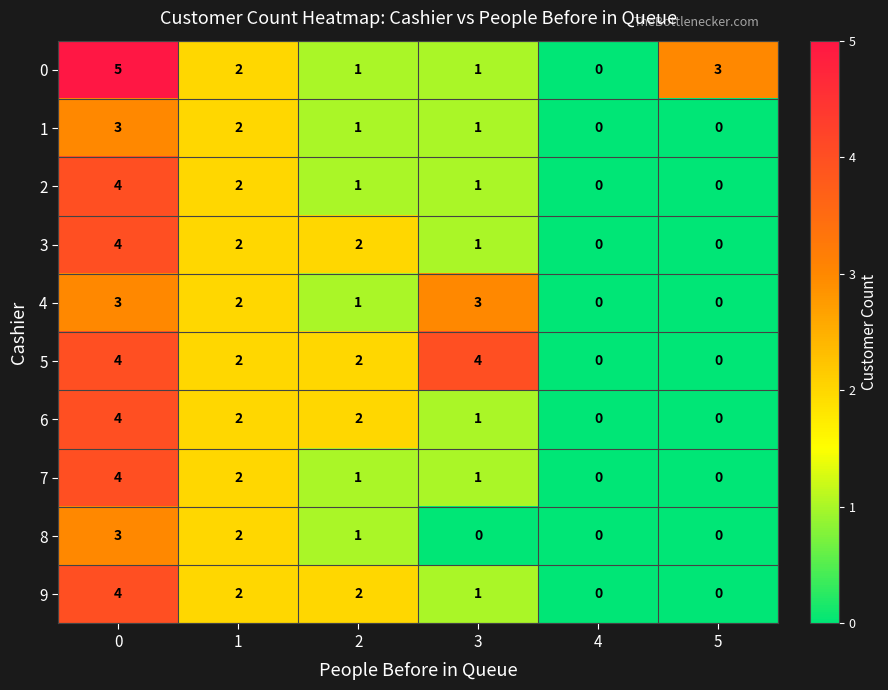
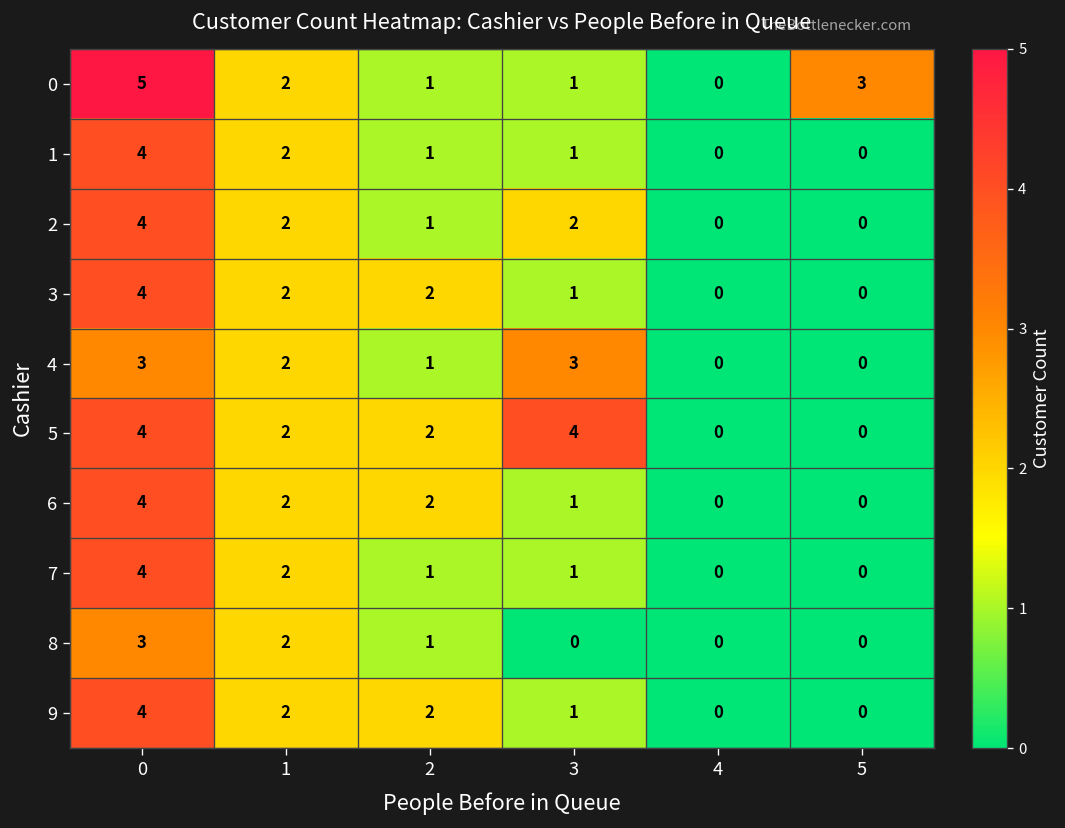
1, 0: 3 -> 4
2, 3: 1 -> 2
